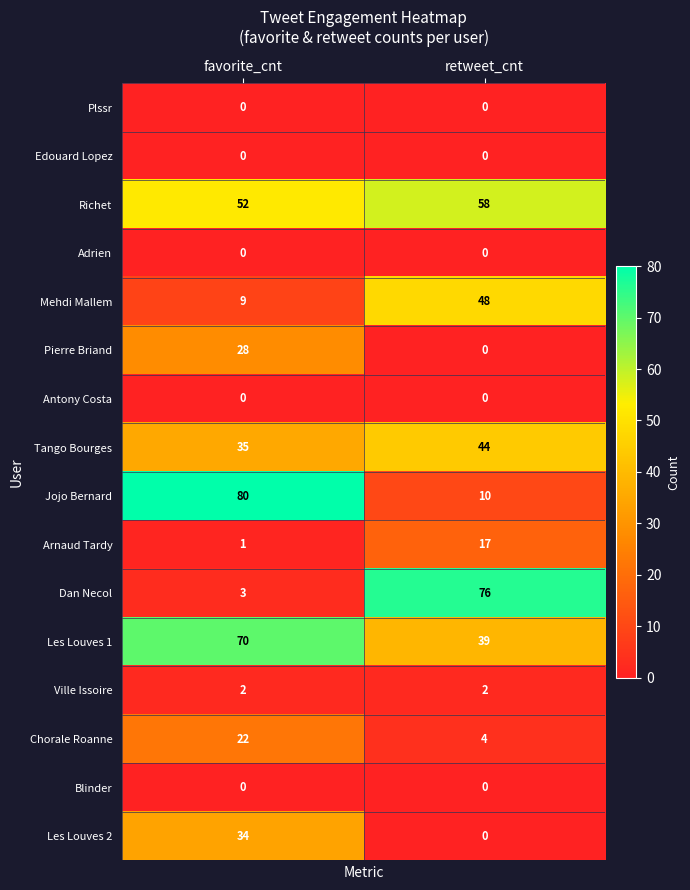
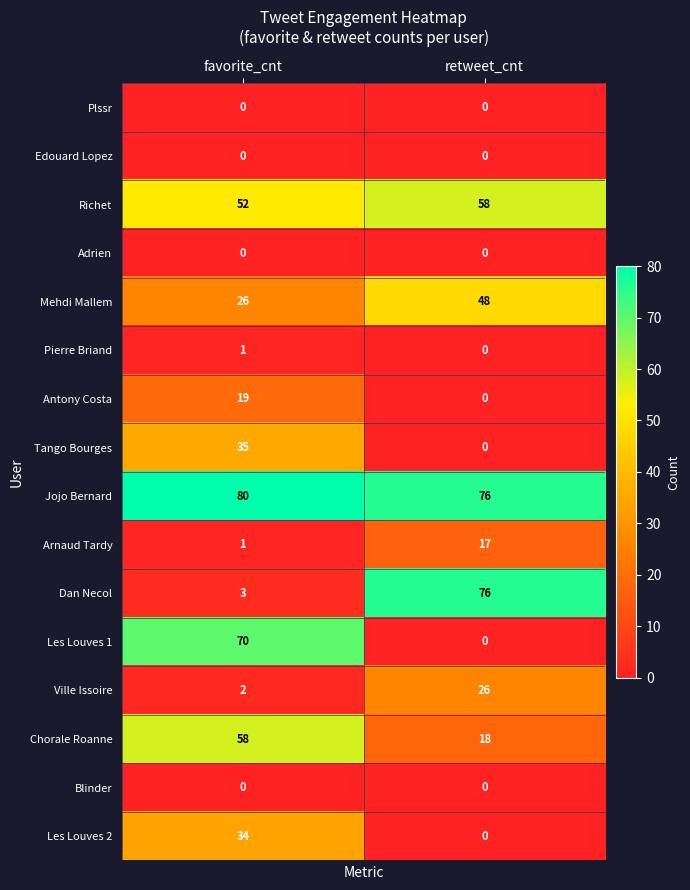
Mehdi Mallem, favorite_cnt: 9 -> 26
Pierre Briand, favorite_cnt: 28 -> 1
Antony Costa, favorite_cnt: 0 -> 19
Tango Bourges, retweet_cnt: 44 -> 0
Jojo Bernard, retweet_cnt: 10 -> 76
Les Louves 1, retweet_cnt: 39 -> 0
Ville Issoire, retweet_cnt: 2 -> 26
Chorale Roanne, favorite_cnt: 22 -> 58
Chorale Roanne, retweet_cnt: 4 -> 18
